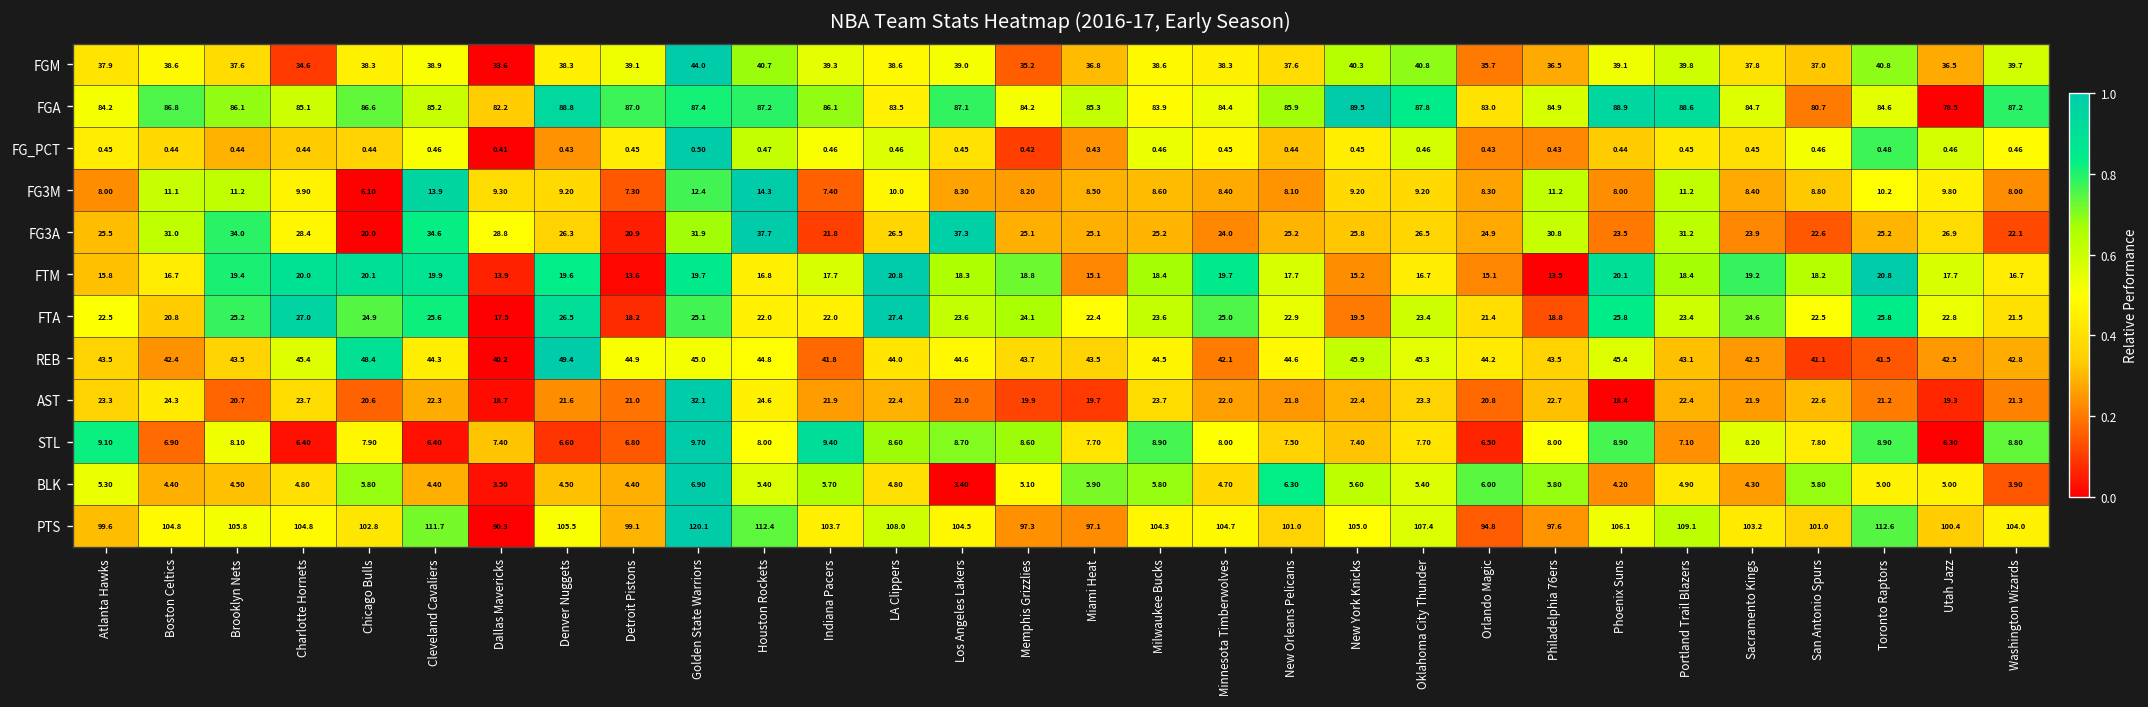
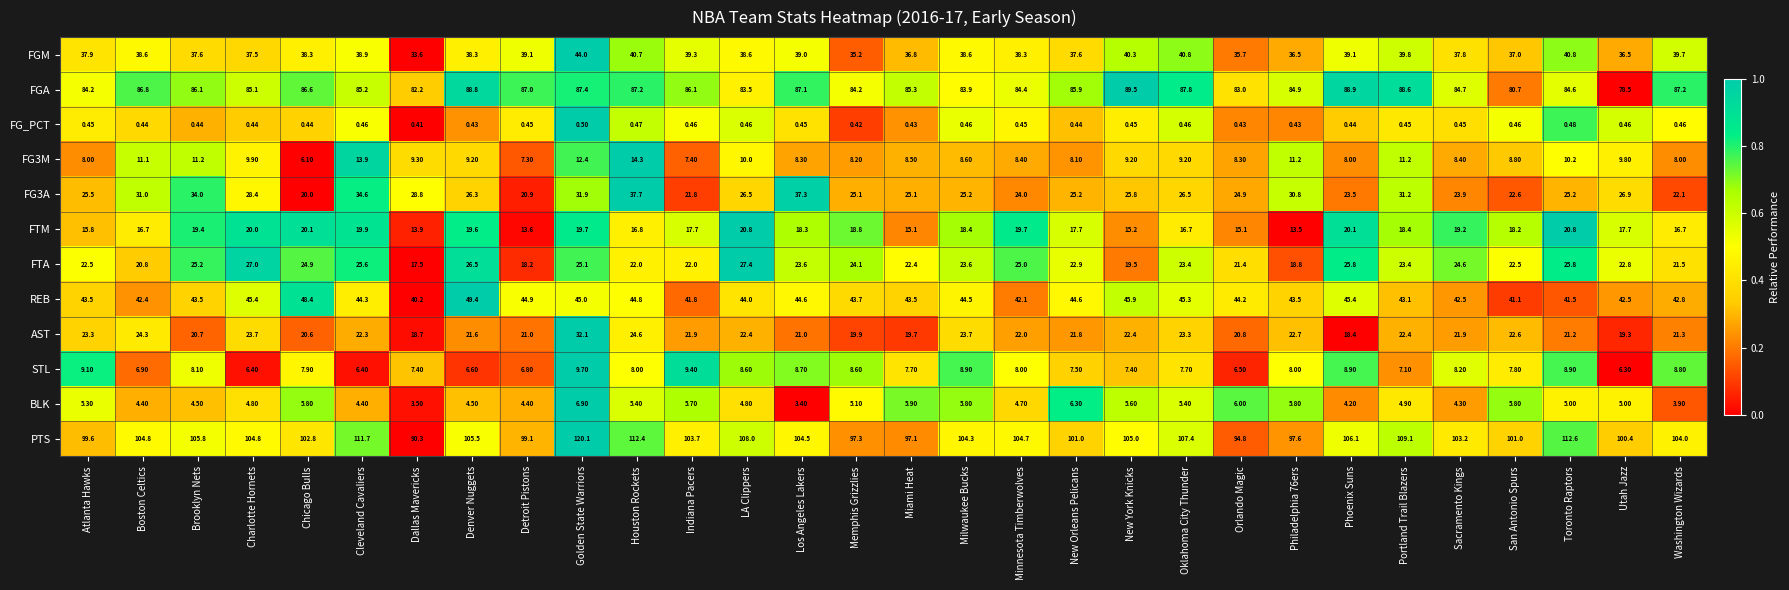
FGM, Charlotte Hornets: 34.6 -> 37.5
